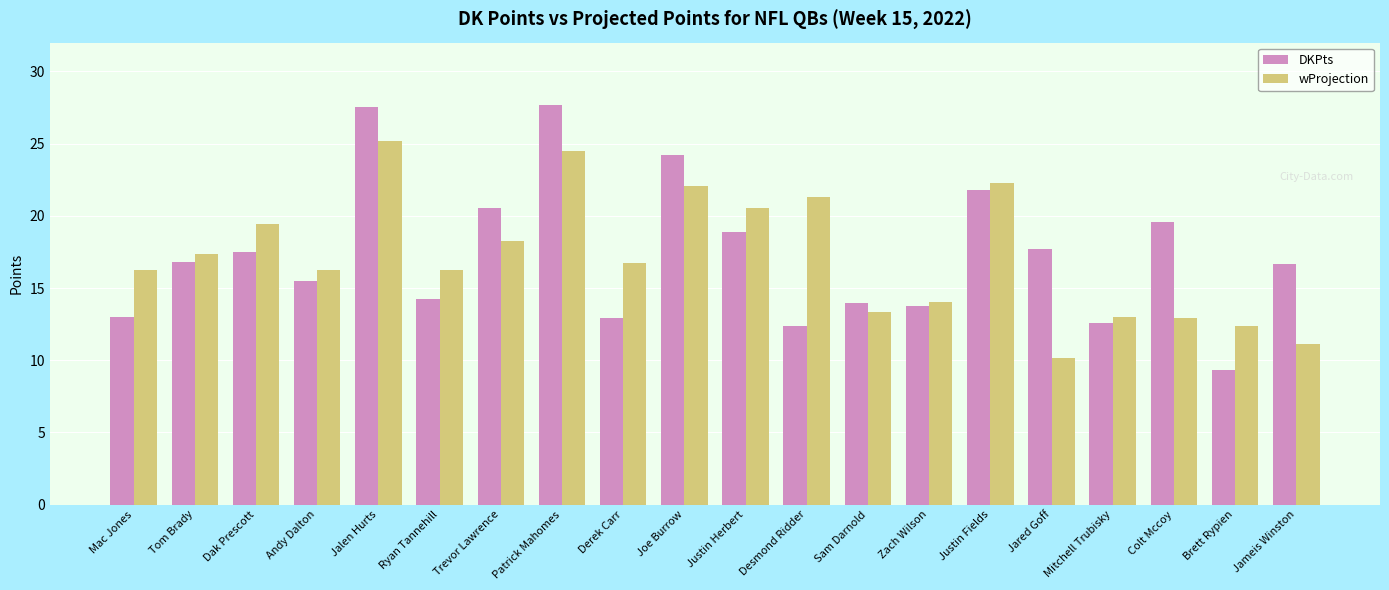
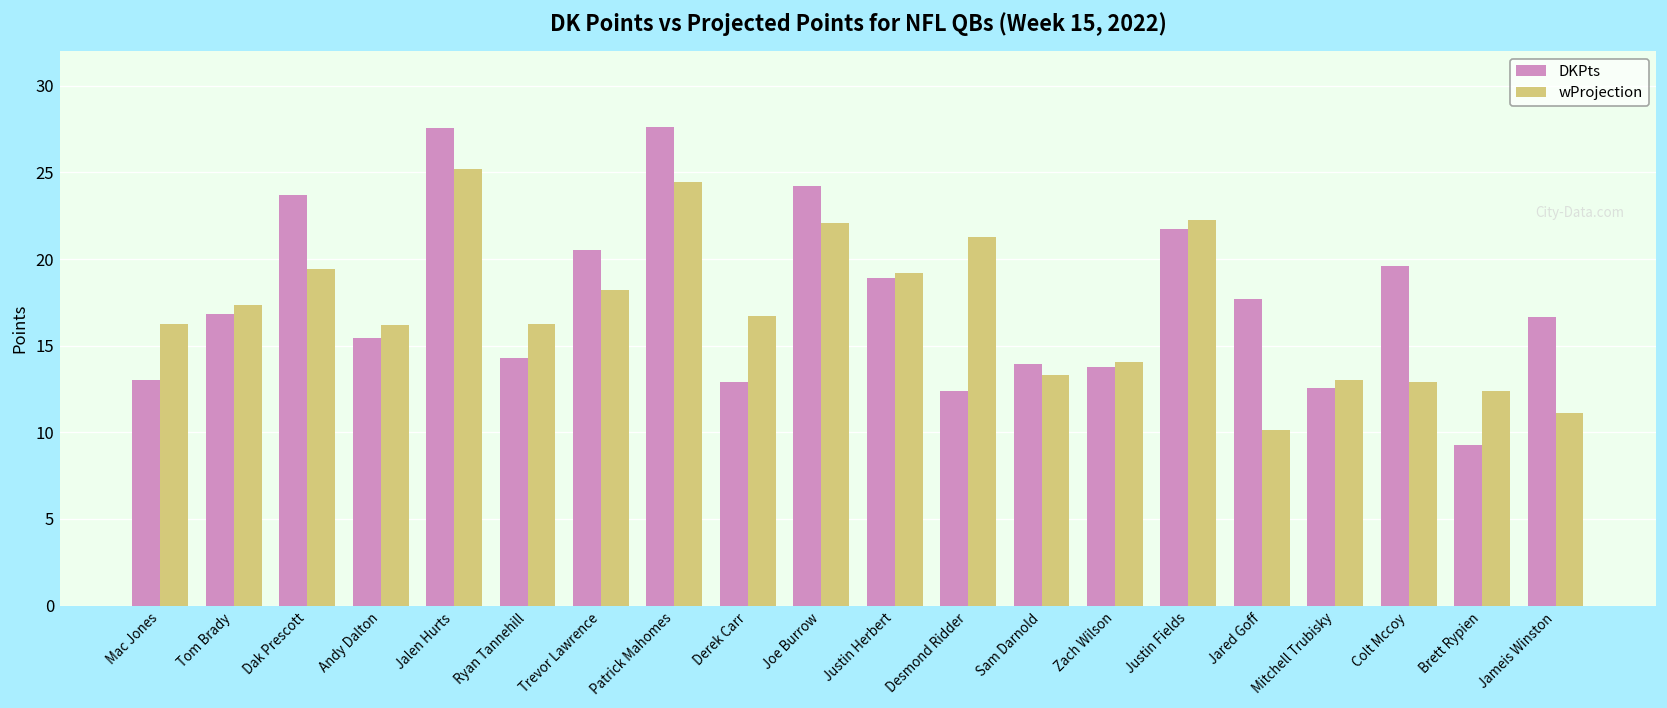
DKPts, Dak Prescott: 17.5 -> 23.7
wProjection, Justin Herbert: 20.5 -> 19.2
